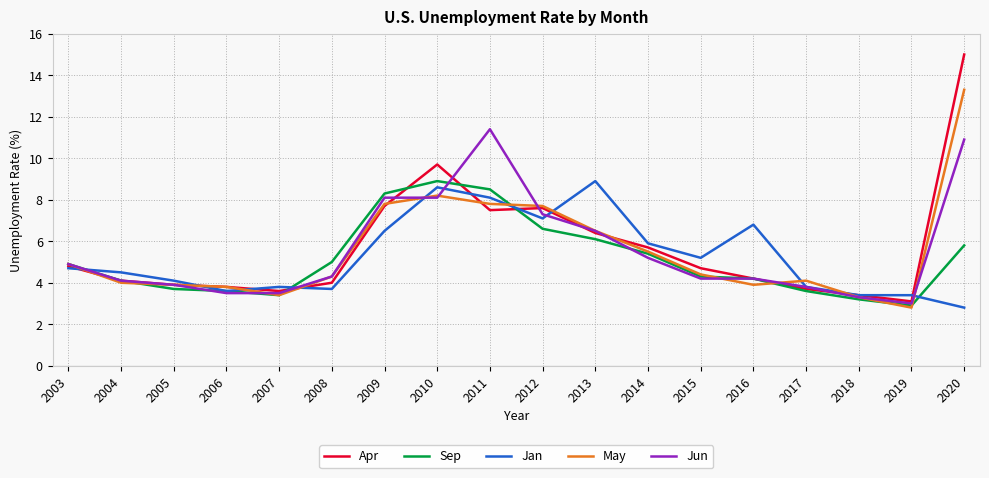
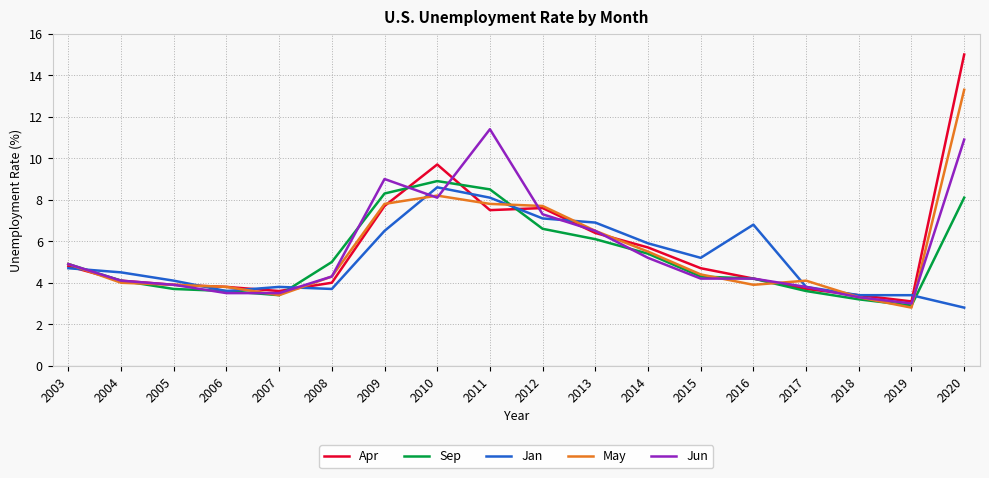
Jun, 2009: 8.1 -> 9.0
Jan, 2013: 8.9 -> 6.9
Sep, 2020: 5.8 -> 8.1
